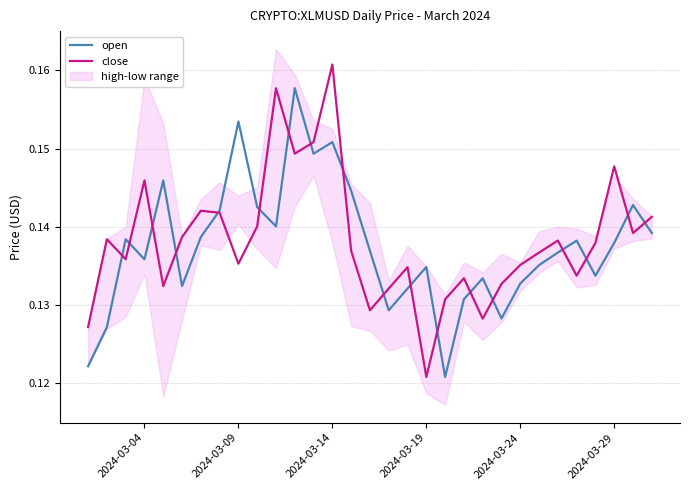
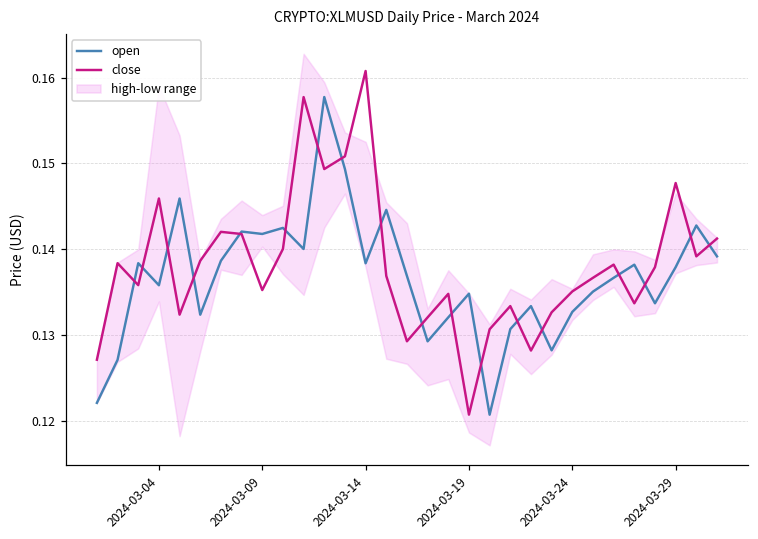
open, 2024-03-09: 0.153 -> 0.142
open, 2024-03-14: 0.151 -> 0.138
